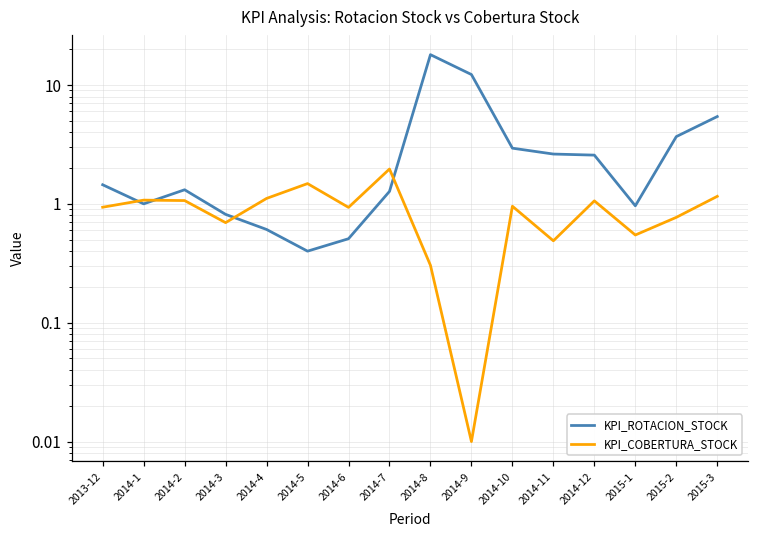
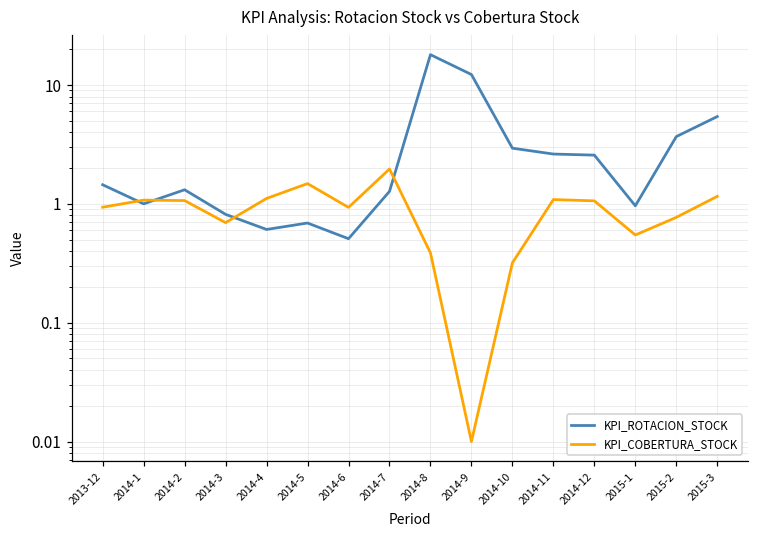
KPI_ROTACION_STOCK, 2014-5: 0.40 -> 0.7
KPI_COBERTURA_STOCK, 2014-8: 0.30 -> 0.39
KPI_COBERTURA_STOCK, 2014-10: 1.0 -> 0.32
KPI_COBERTURA_STOCK, 2014-11: 0.5 -> 1.1
